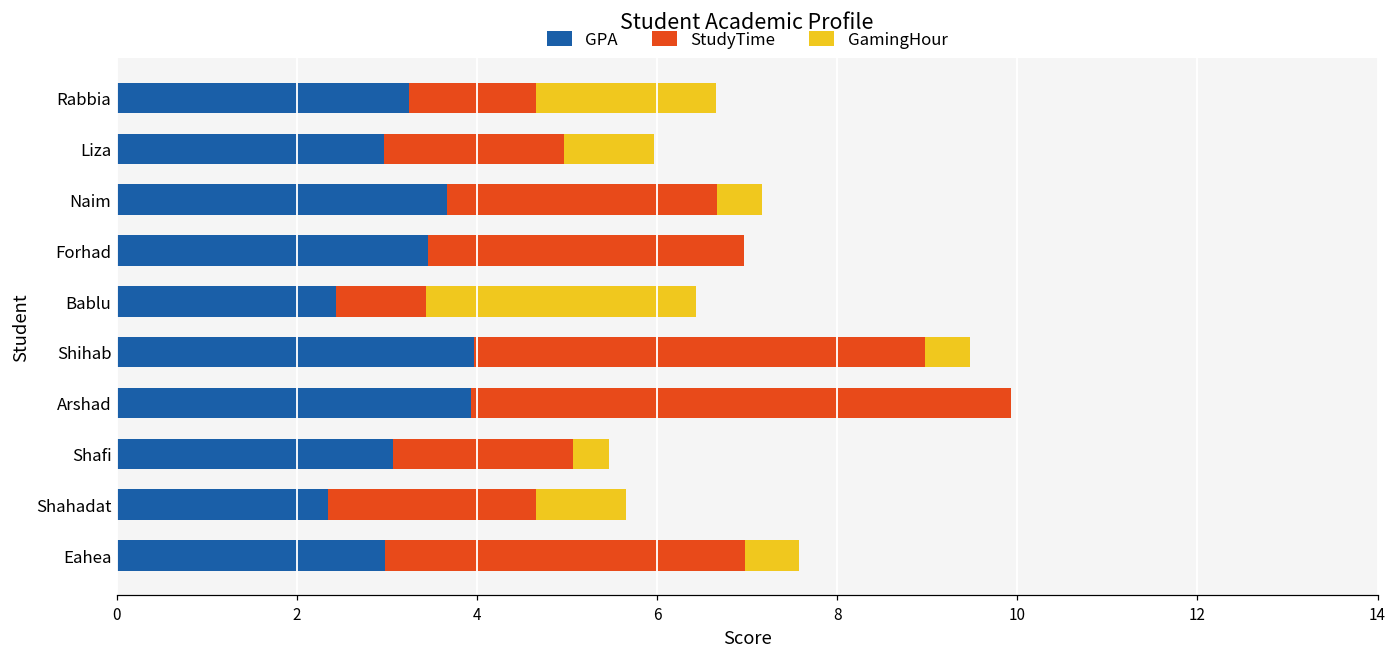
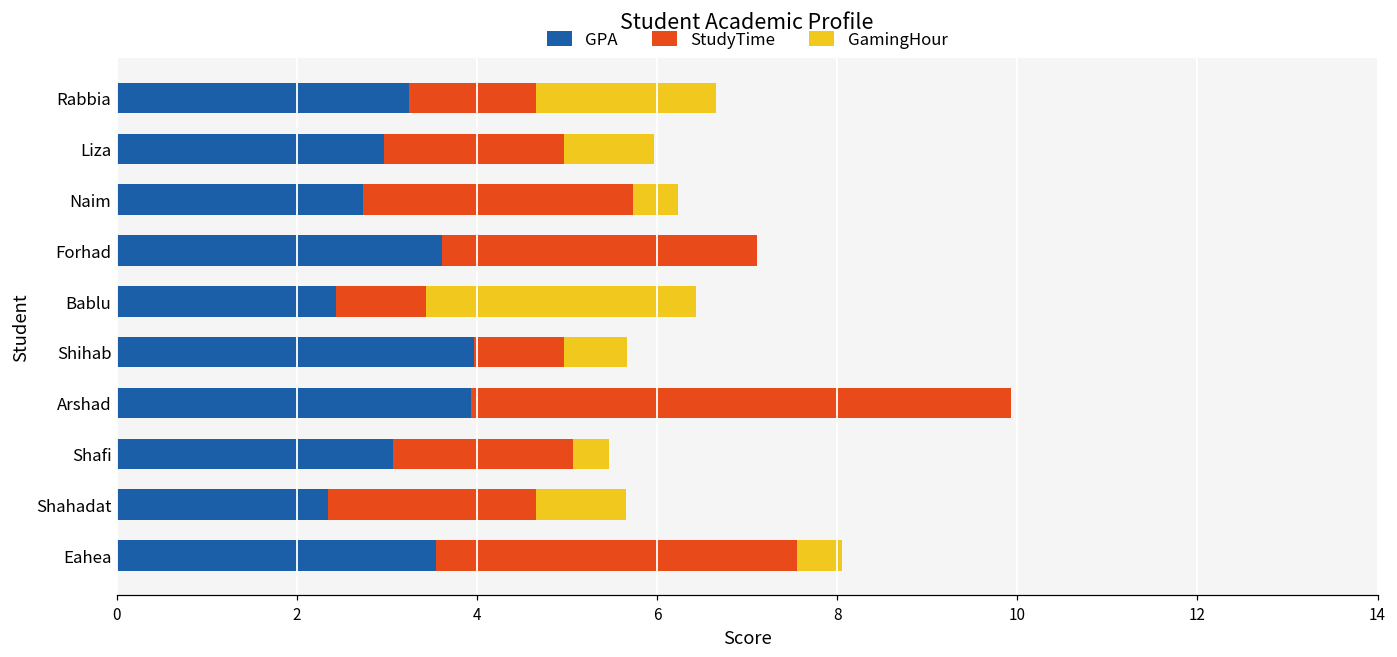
GPA, Naim: 3.7 -> 2.7
GPA, Forhad: 3.5 -> 3.6
StudyTime, Shihab: 5 -> 1
GamingHour, Shihab: 0.5 -> 0.7
GPA, Eahea: 3.0 -> 3.6
GamingHour, Eahea: 0.6 -> 0.5
